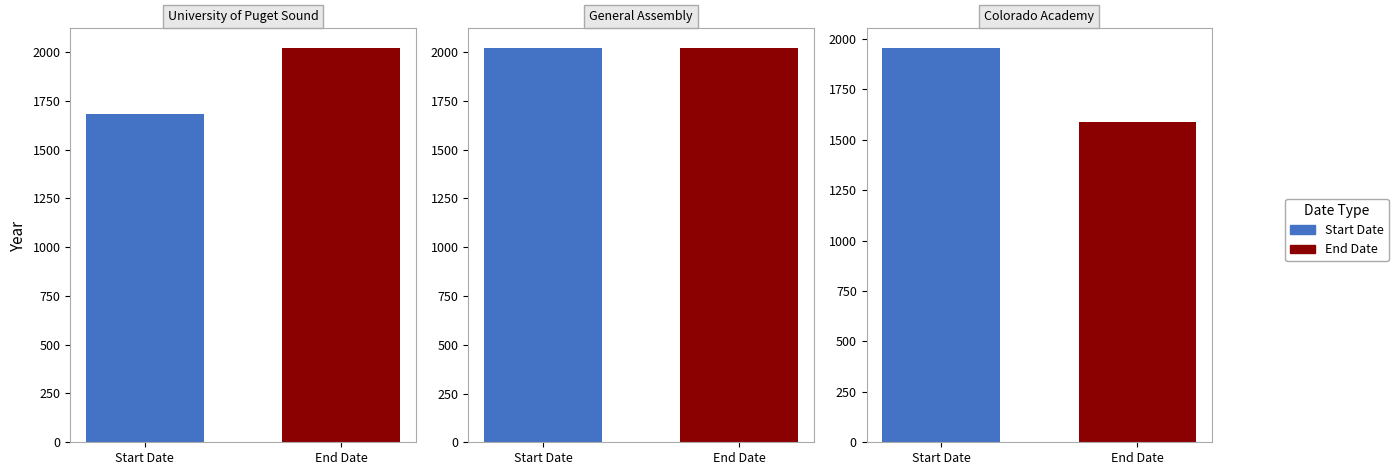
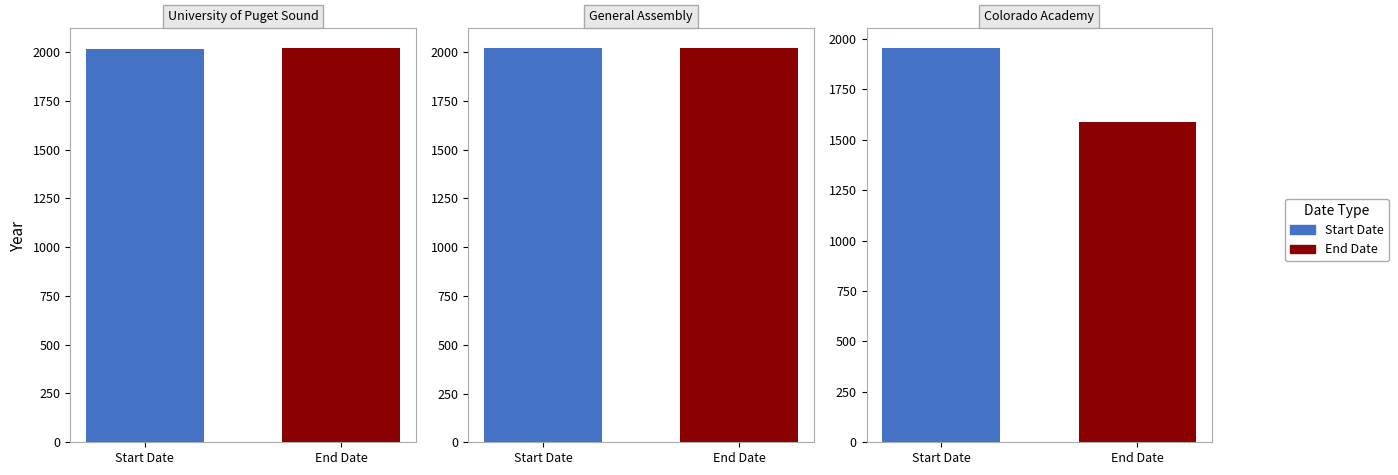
University of Puget Sound, Start Date: 1680 -> 2020
